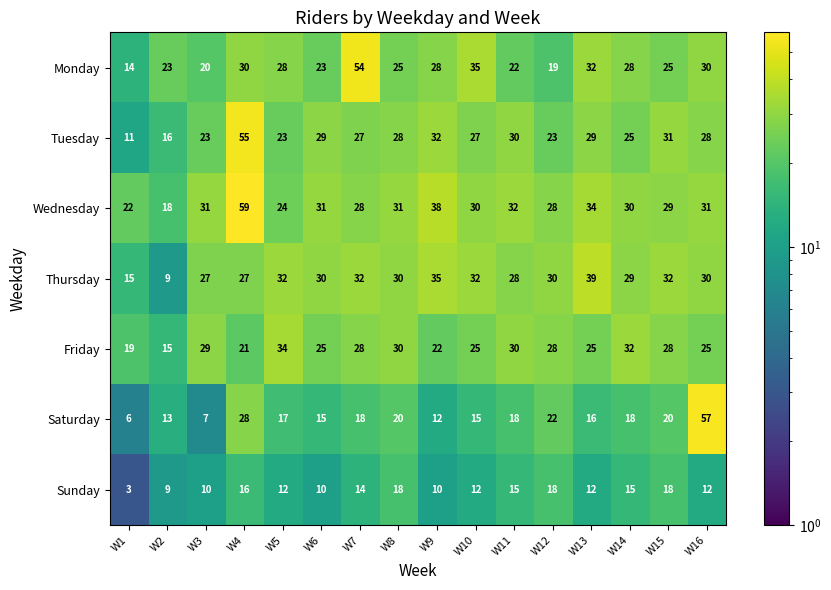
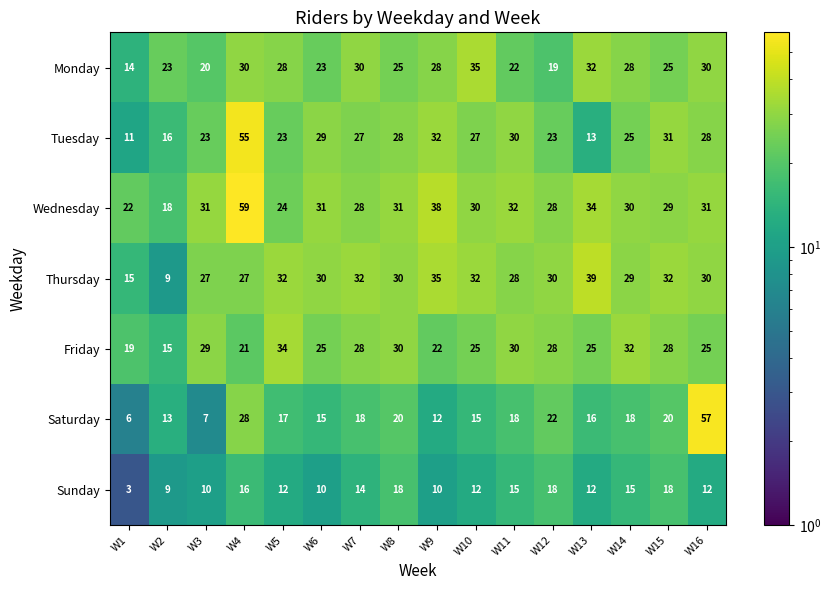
Monday, W7: 54 -> 30
Tuesday, W13: 29 -> 13
